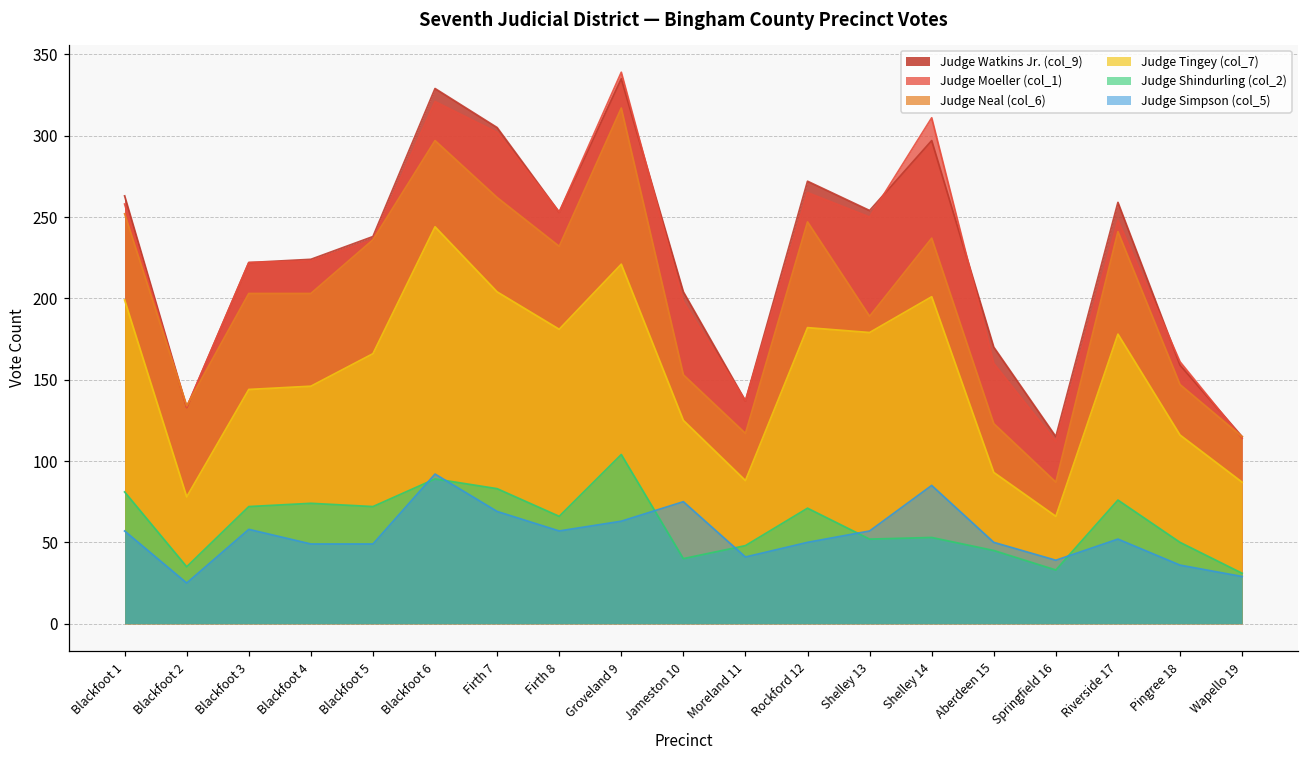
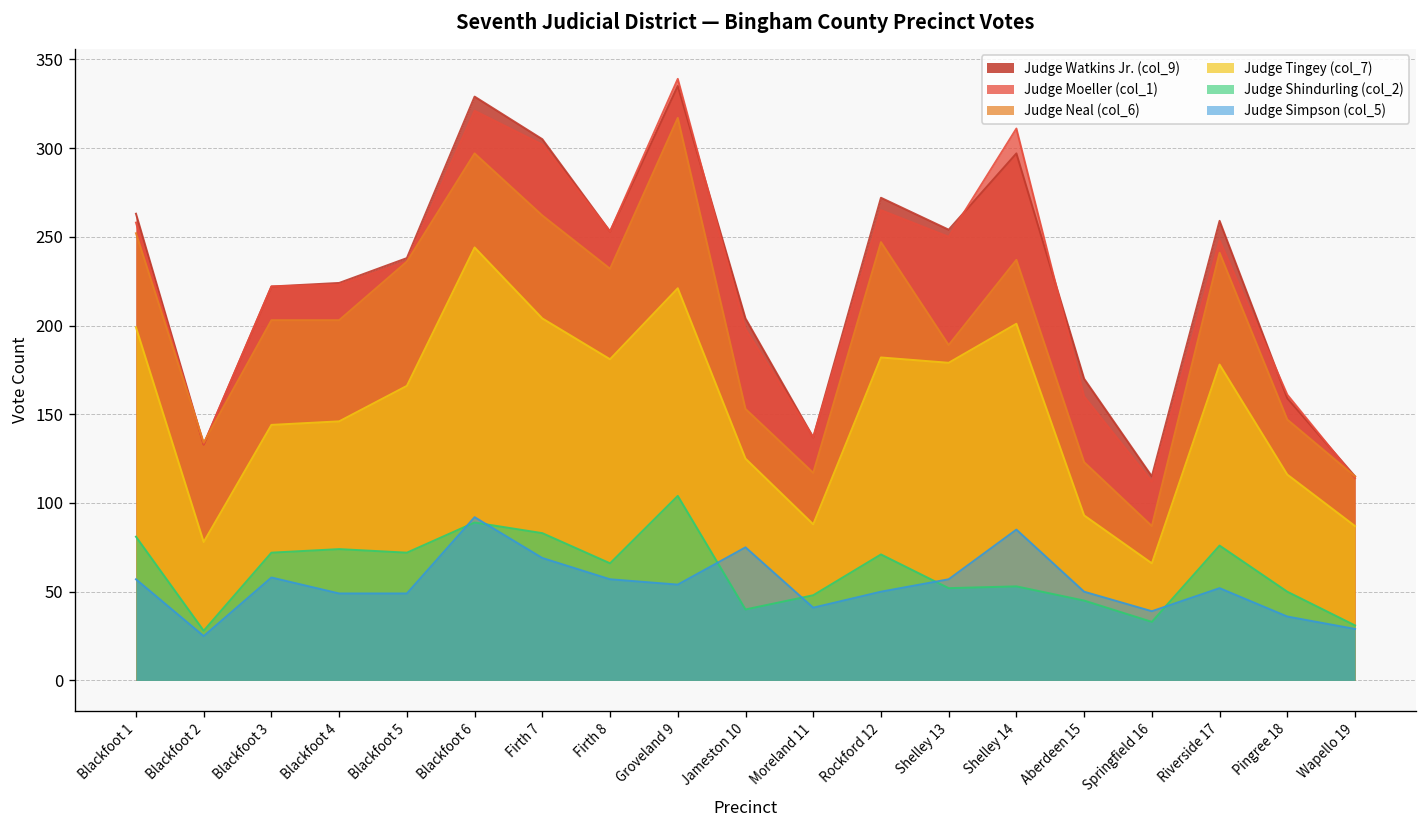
Judge Shindurling (col_2), Blackfoot 2: 35 -> 28
Judge Simpson (col_5), Groveland 9: 63 -> 54
